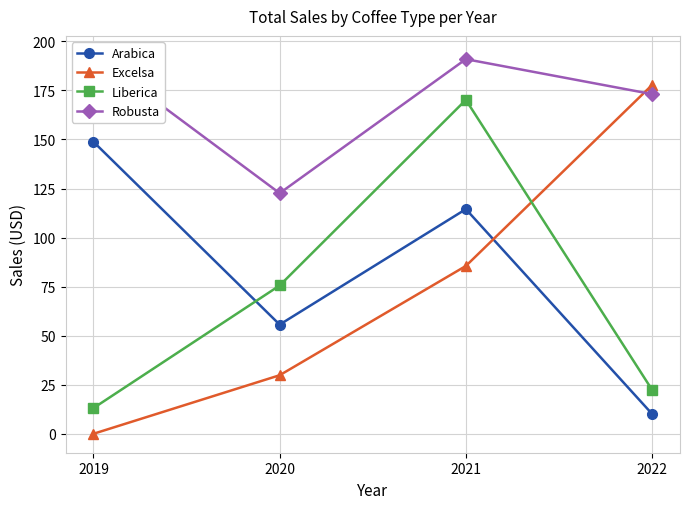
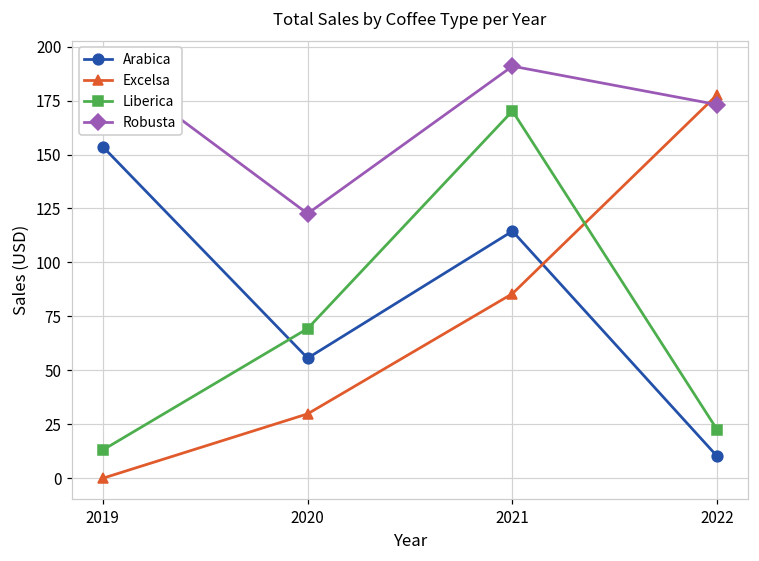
Arabica, 2019: 149 -> 154
Liberica, 2020: 76 -> 69
